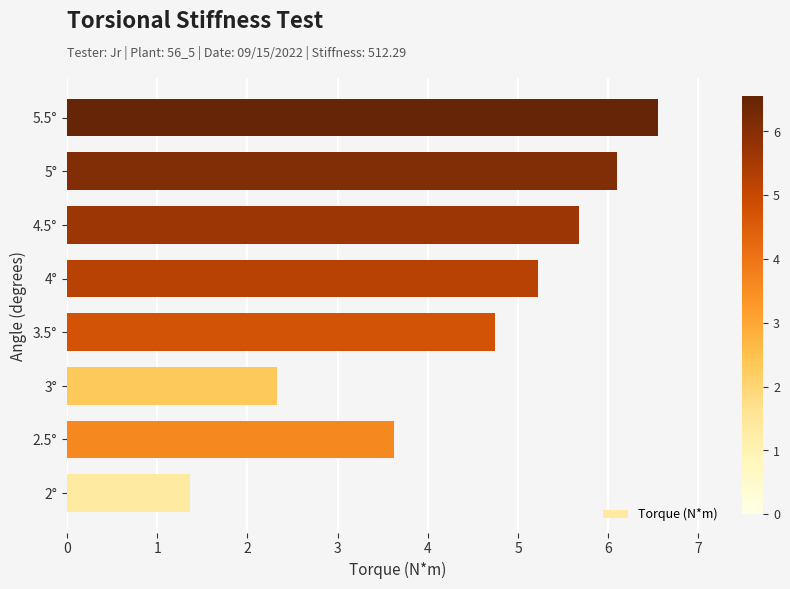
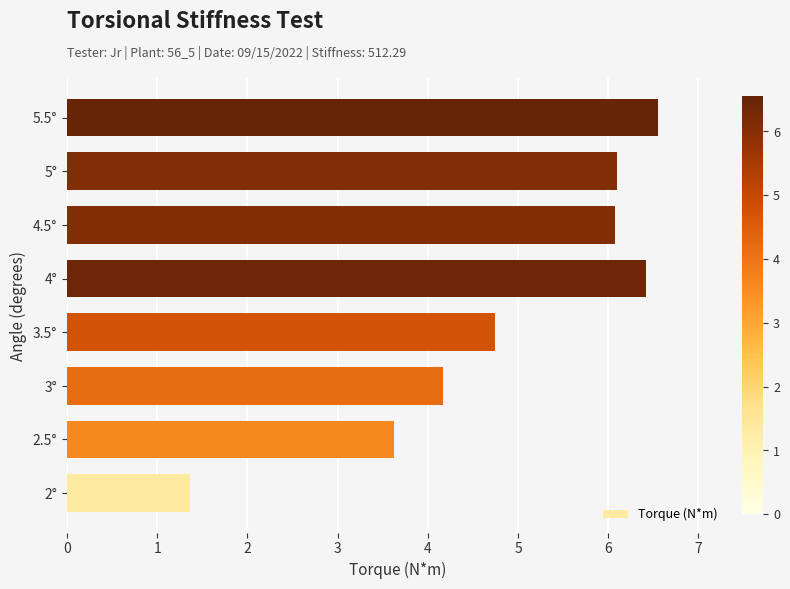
4.5°: 5.7 -> 6.1
4°: 5.2 -> 6.4
3°: 2.3 -> 4.2
